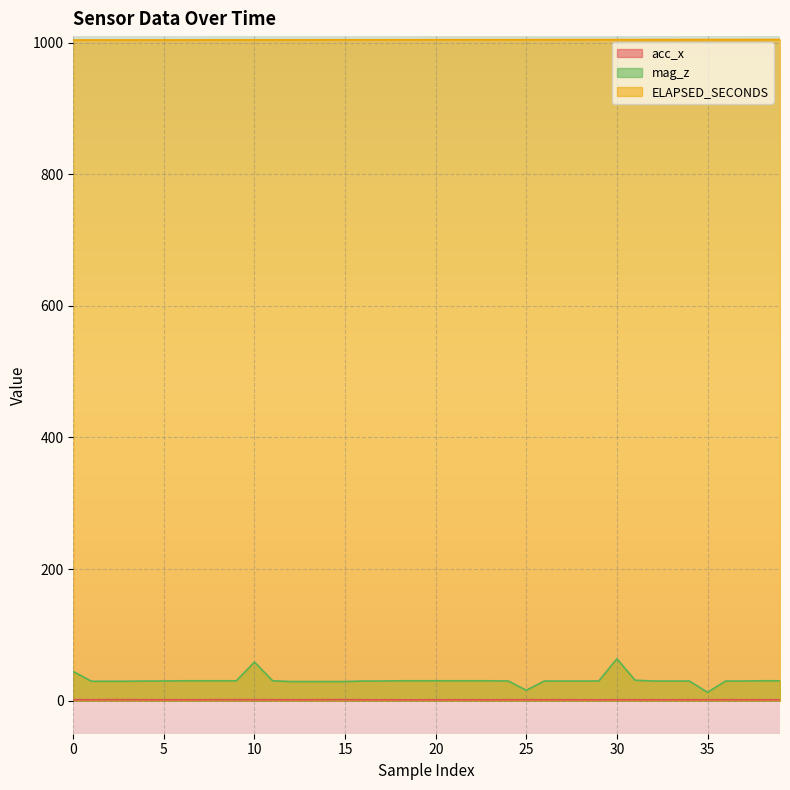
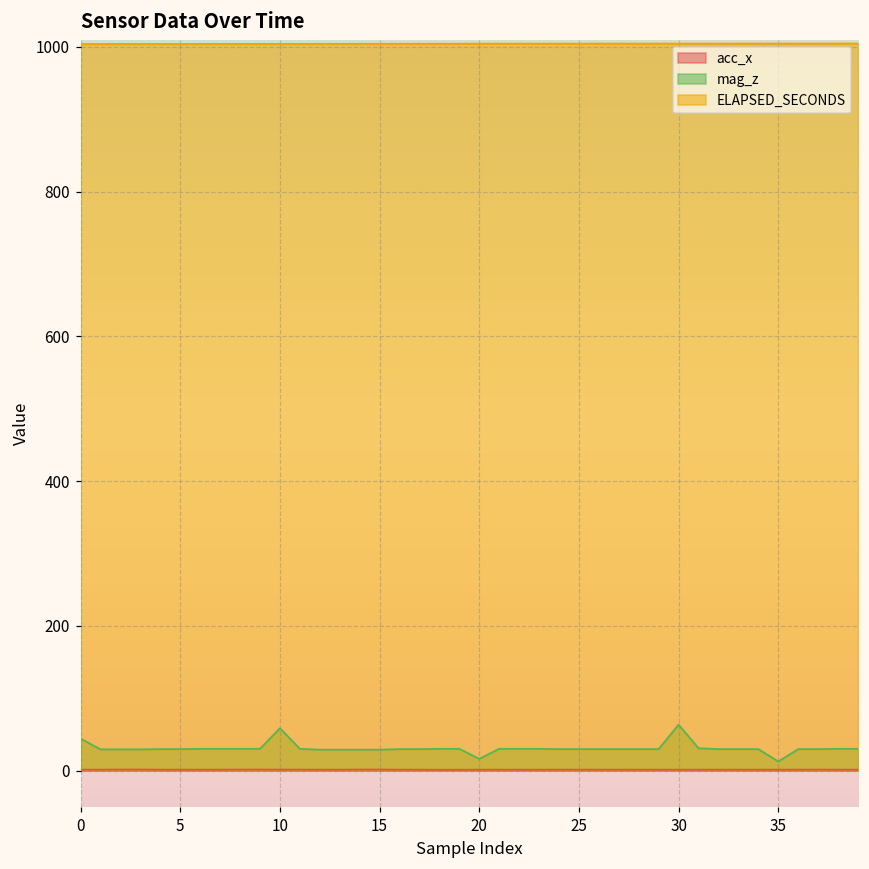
mag_z, 20: 30 -> 20
mag_z, 25: 20 -> 30
